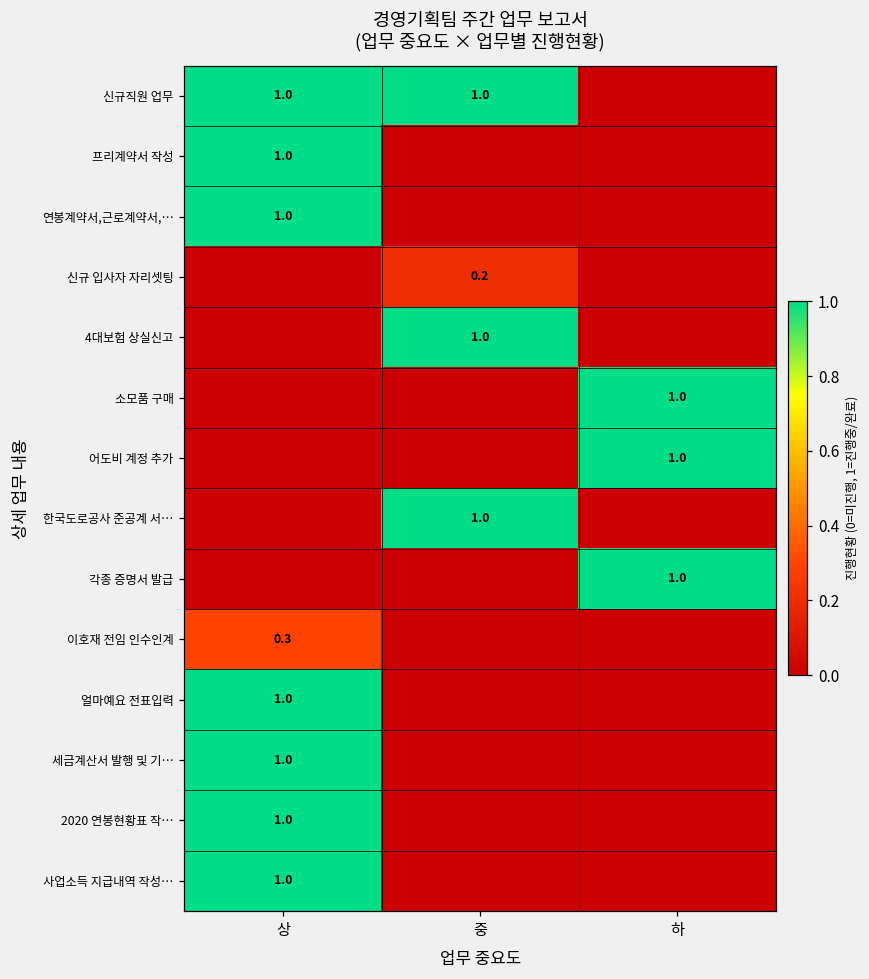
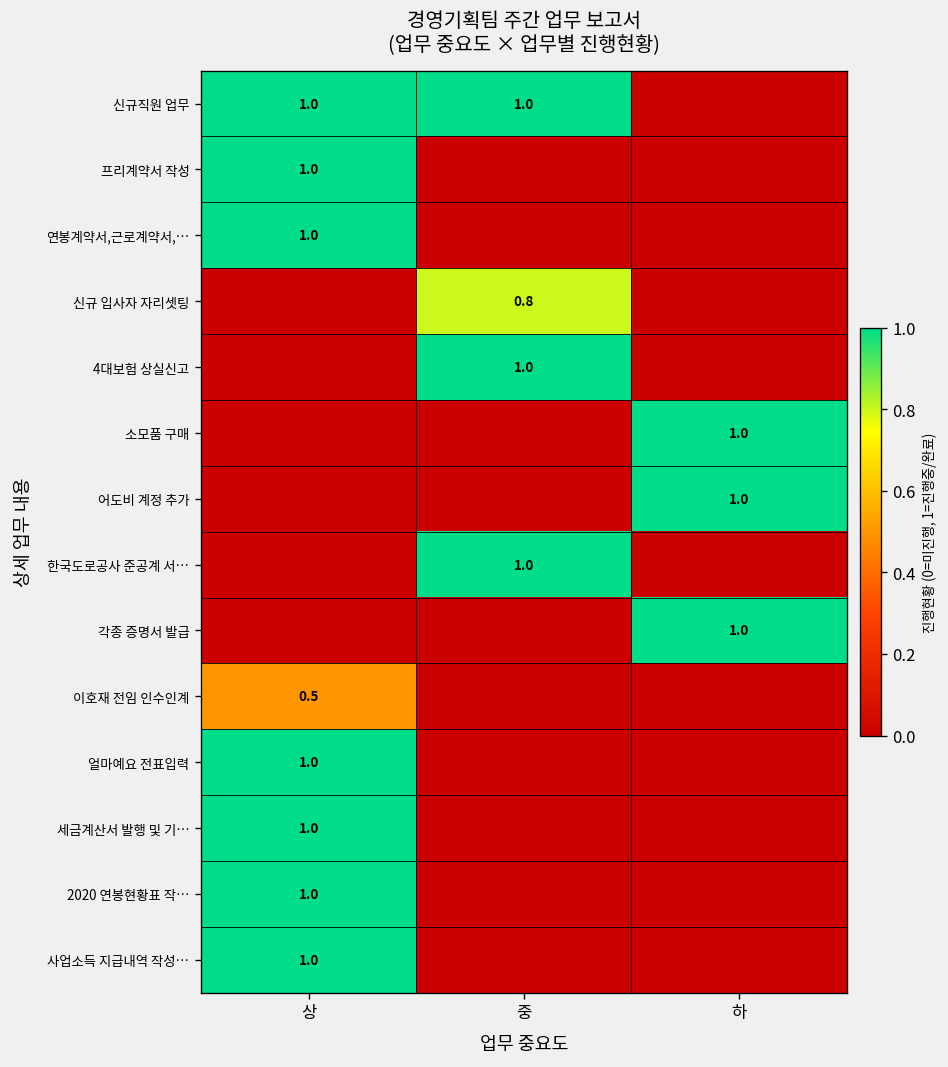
신규 입사자 자리셋팅, 중: 0.2 -> 0.8
이호재 전임 인수인계, 상: 0.3 -> 0.5
